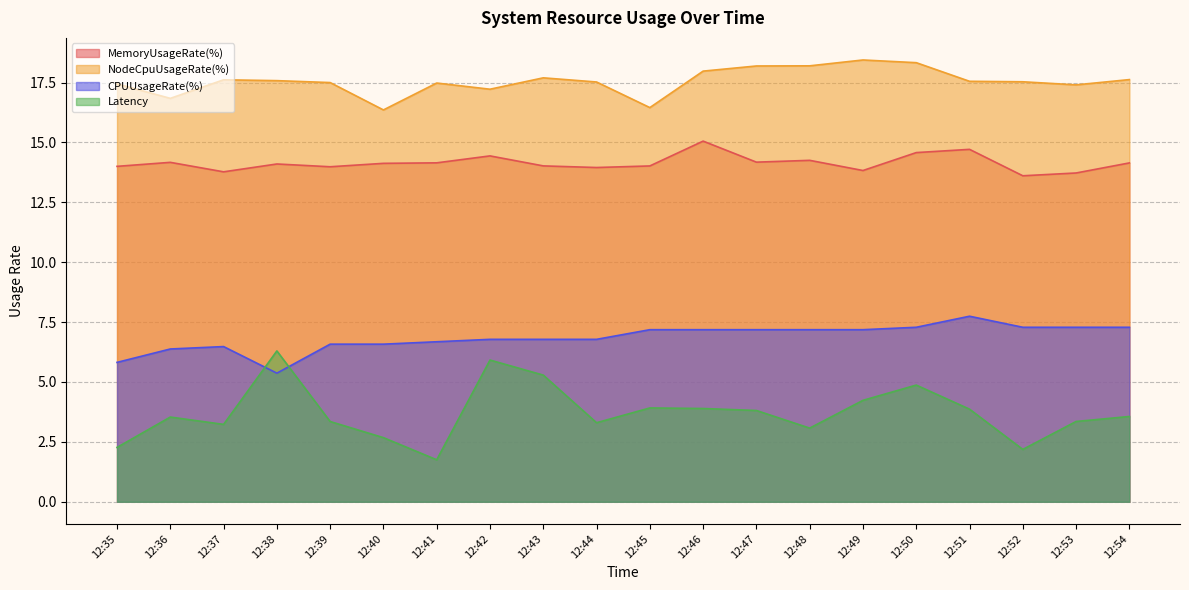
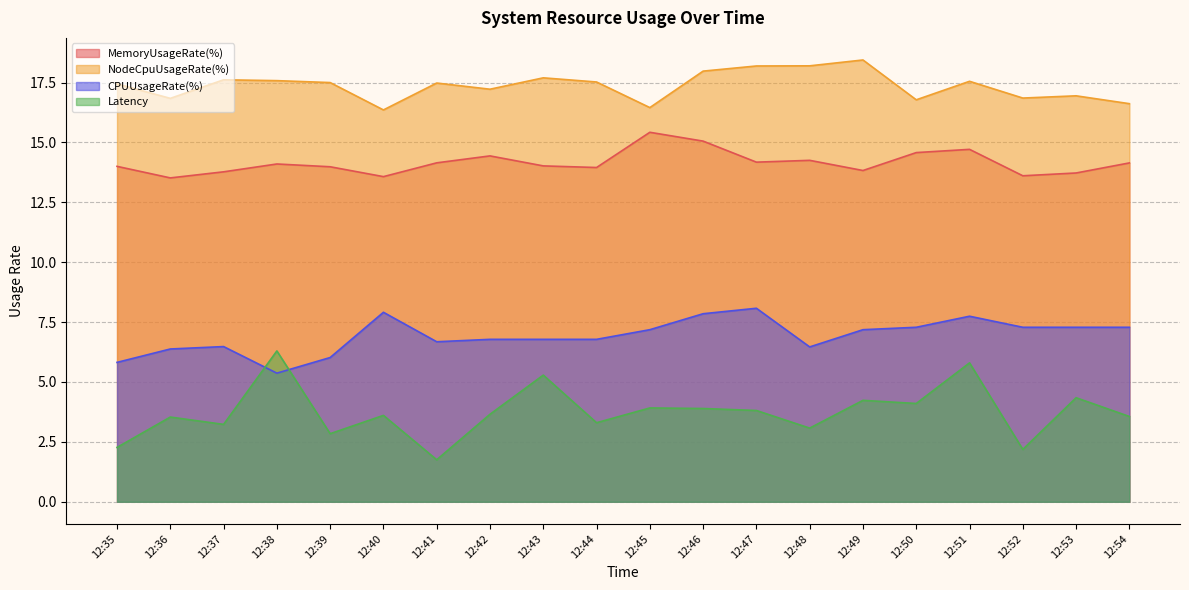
MemoryUsageRate(%), 12:36: 14.2 -> 13.5
CPUUsageRate(%), 12:39: 6.6 -> 6.0
Latency, 12:39: 3.3 -> 2.8
MemoryUsageRate(%), 12:40: 14.1 -> 13.6
CPUUsageRate(%), 12:40: 6.6 -> 7.9
Latency, 12:40: 2.7 -> 3.6
Latency, 12:42: 5.9 -> 3.7
MemoryUsageRate(%), 12:45: 14.0 -> 15.4
CPUUsageRate(%), 12:46: 7.2 -> 7.9
CPUUsageRate(%), 12:47: 7.2 -> 8.1
CPUUsageRate(%), 12:48: 7.2 -> 6.5
NodeCpuUsageRate(%), 12:50: 18.3 -> 16.8
Latency, 12:50: 4.9 -> 4.1
Latency, 12:51: 3.9 -> 5.8
NodeCpuUsageRate(%), 12:52: 17.5 -> 16.9
NodeCpuUsageRate(%), 12:53: 17.4 -> 16.9
Latency, 12:53: 3.4 -> 4.3
NodeCpuUsageRate(%), 12:54: 17.6 -> 16.6
